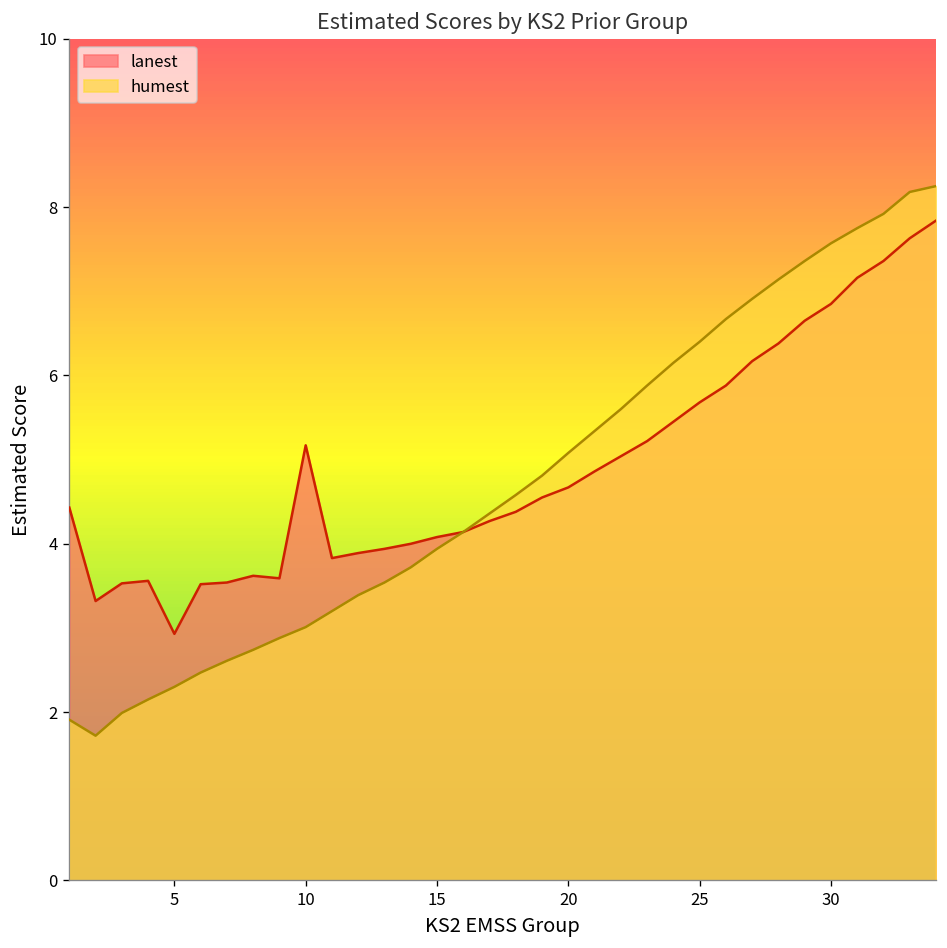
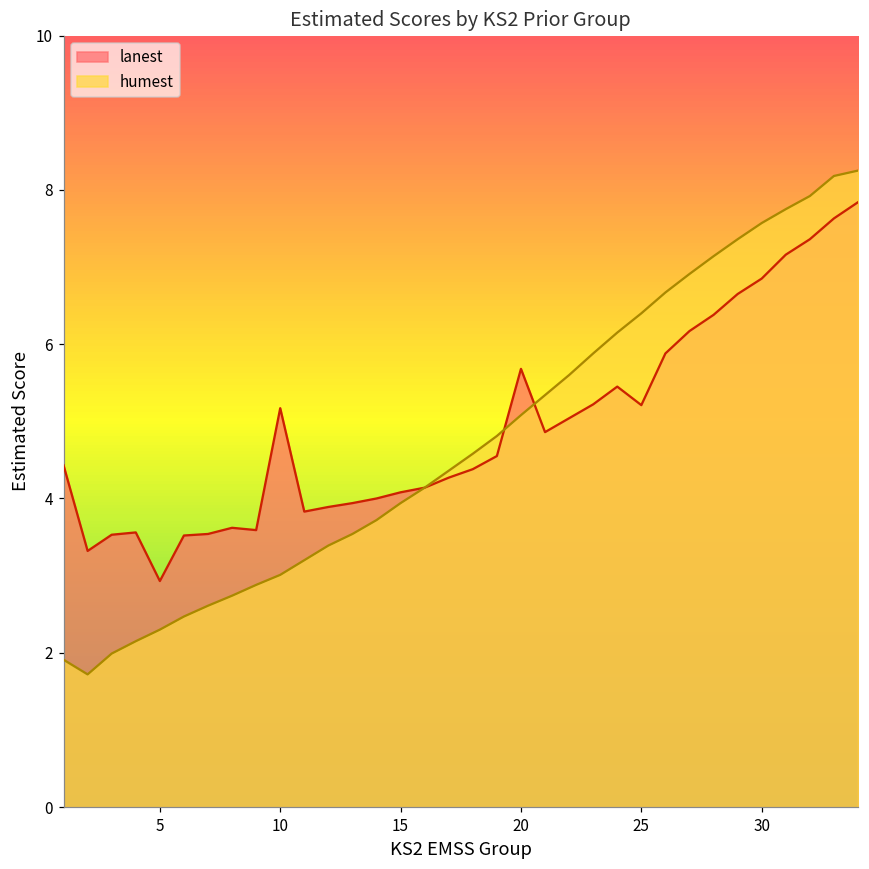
lanest, 20: 4.7 -> 5.7
lanest, 25: 5.7 -> 5.2
